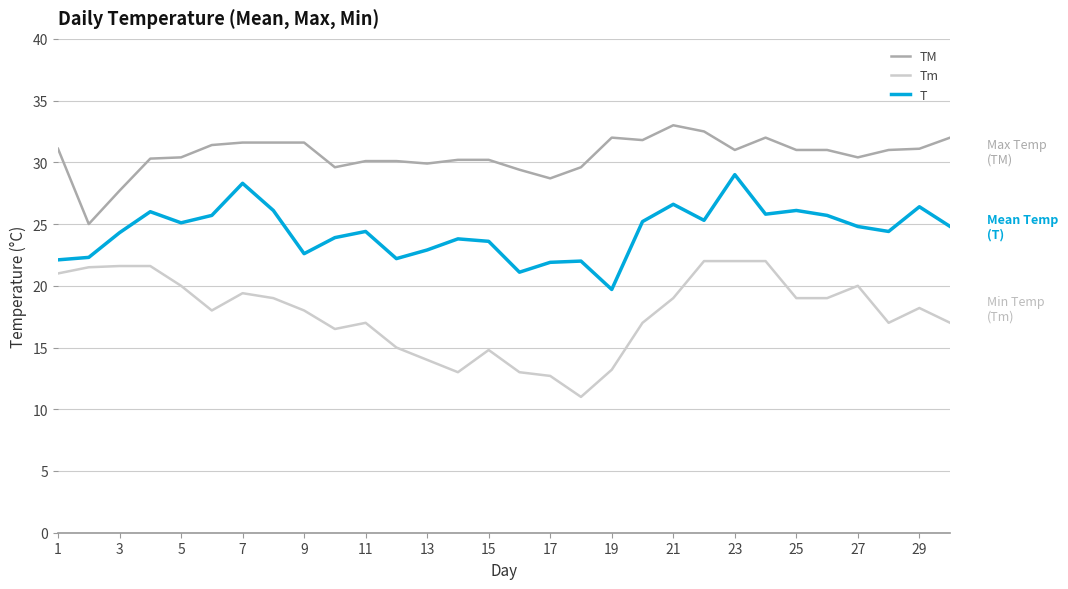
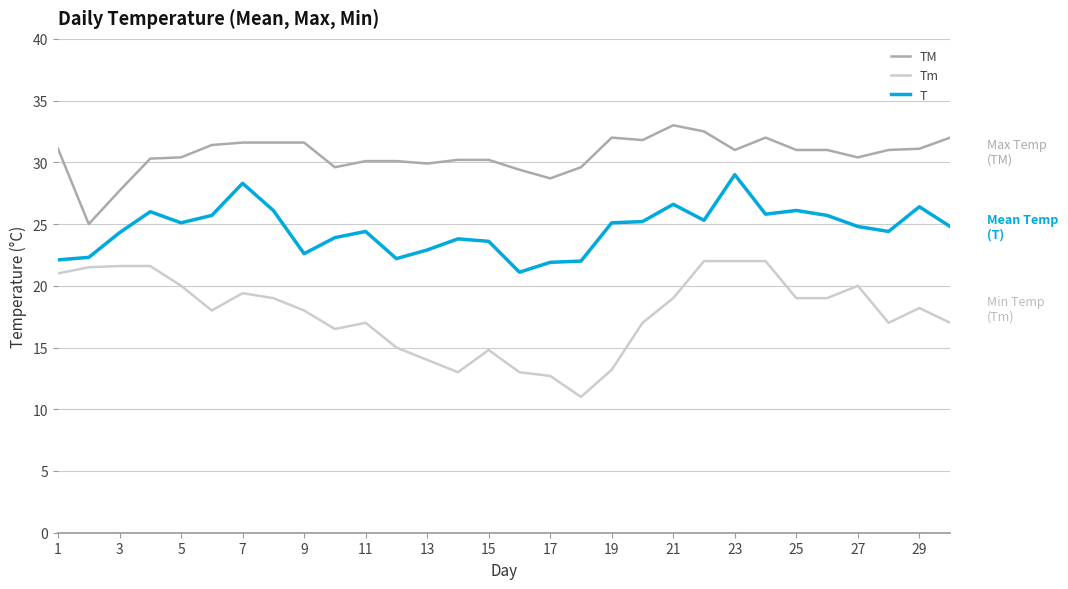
T, 19: 19.7 -> 25.1
